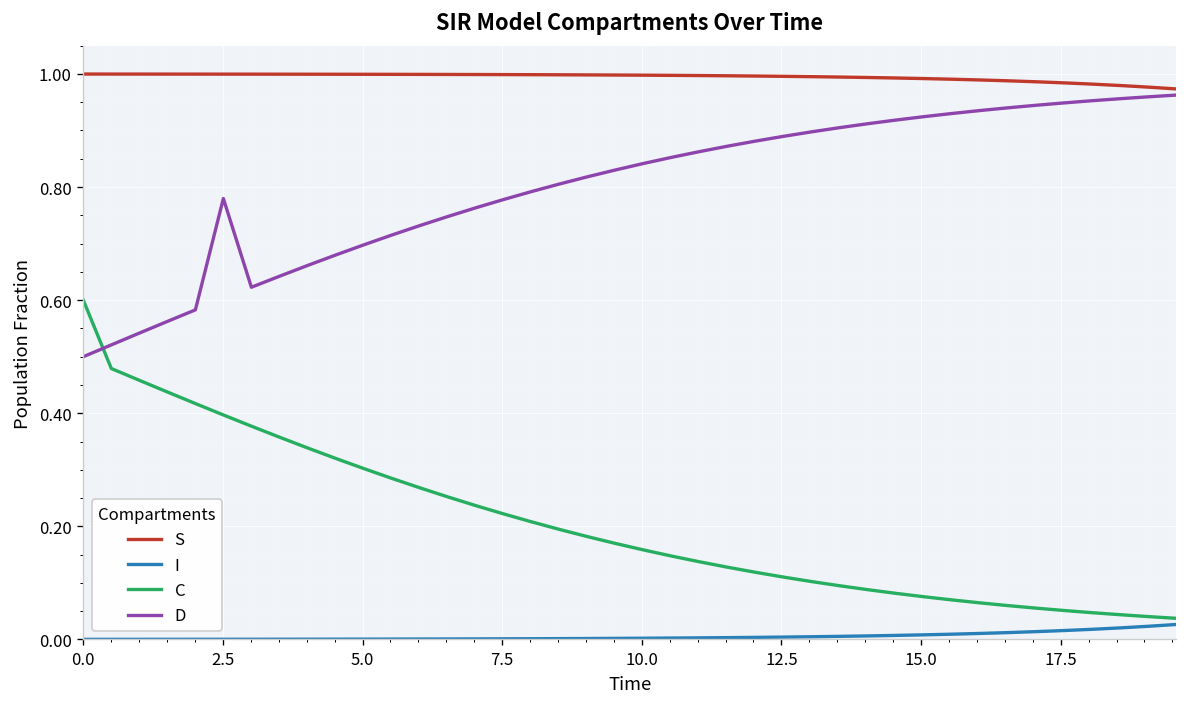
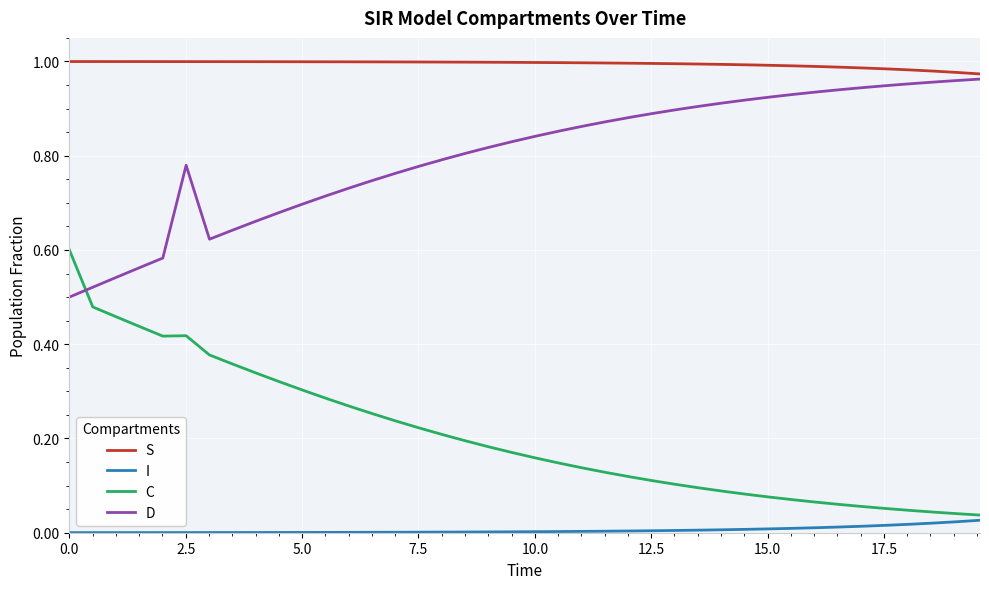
C, 2.5: 0.40 -> 0.42
